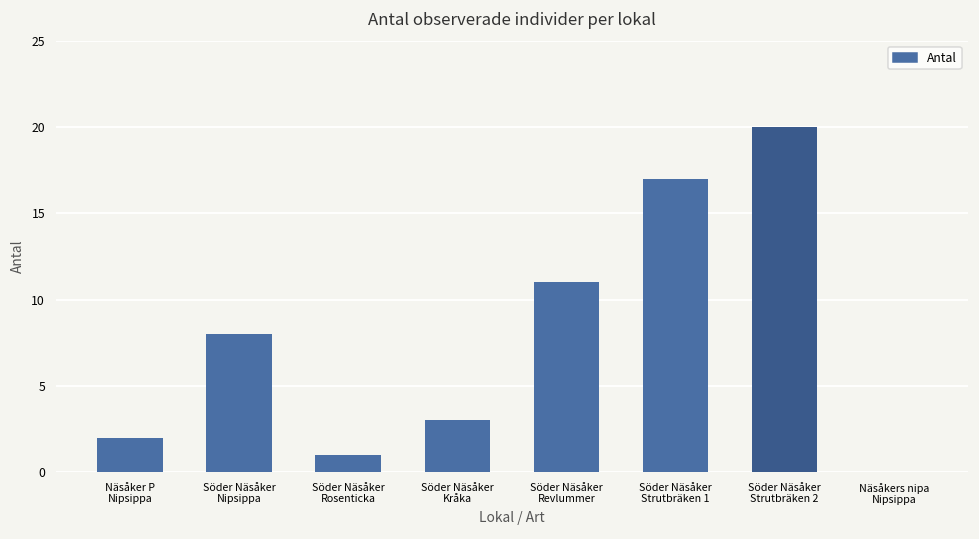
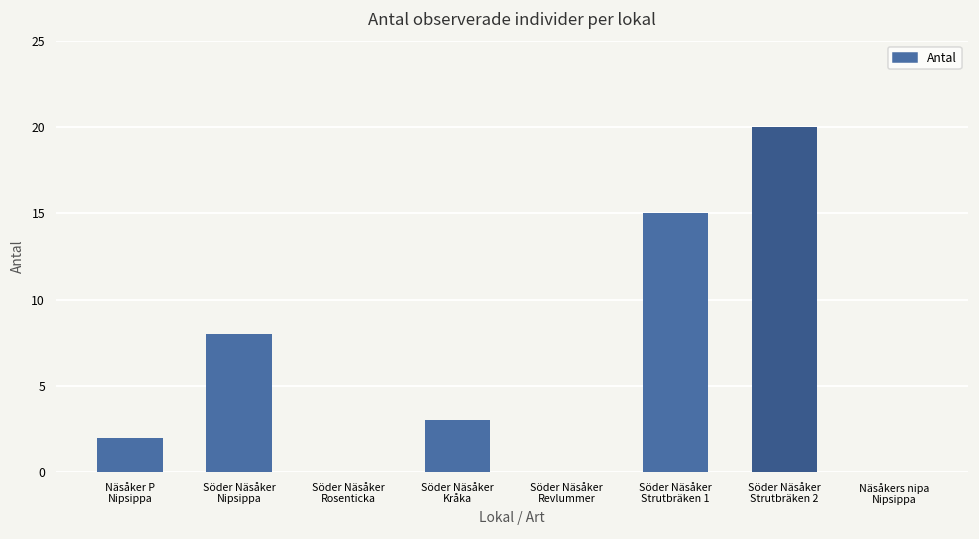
Söder Näsåker Rosenticka: 1 -> 0
Söder Näsåker Revlummer: 11 -> 0
Söder Näsåker Strutbräken 1: 17 -> 15
